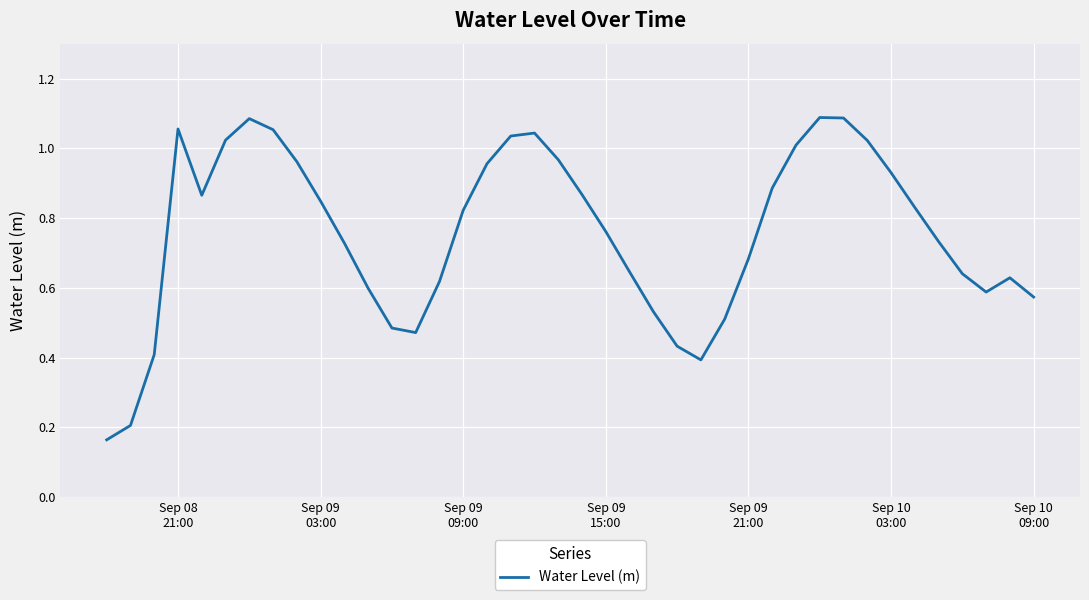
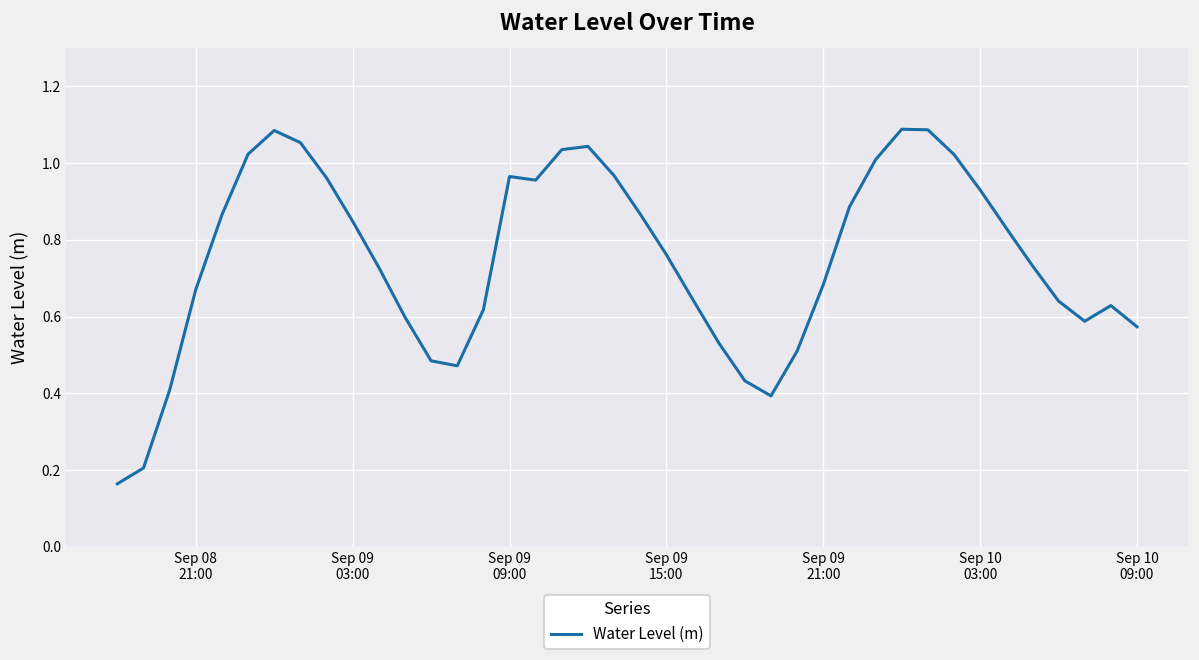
Sep 08 21:00: 1.06 -> 0.67
Sep 09 09:00: 0.82 -> 0.97
